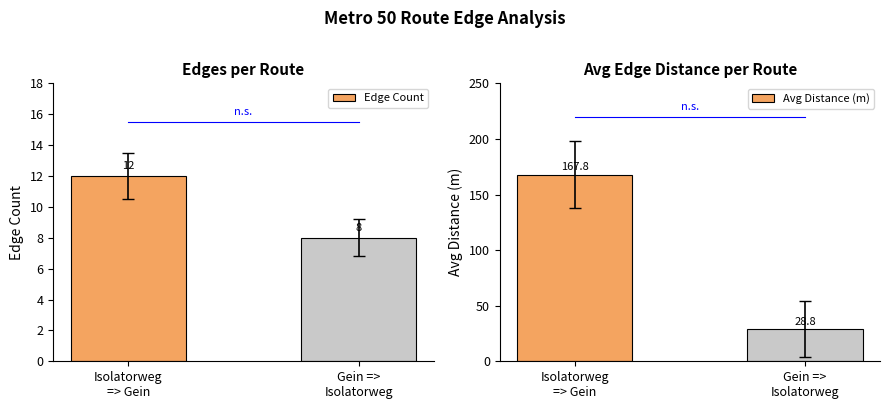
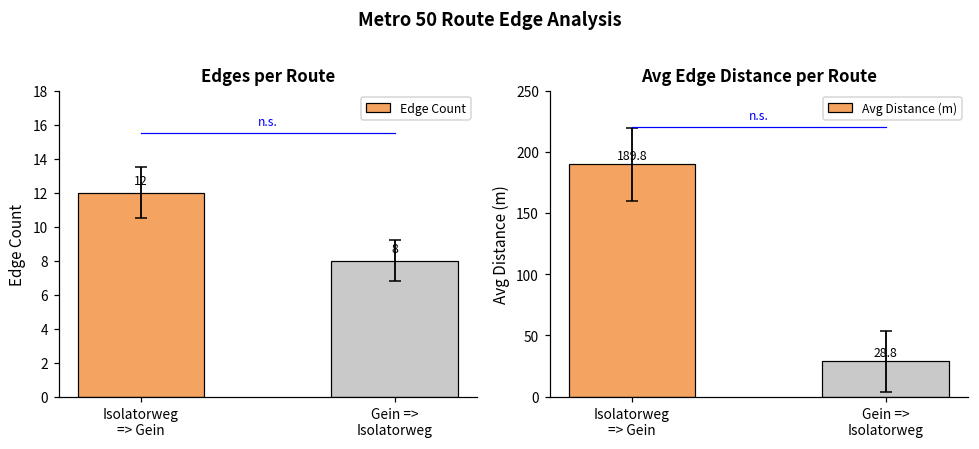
Avg Edge Distance per Route, Avg Distance (m), Isolatorweg => Gein: 167.8 -> 189.8
